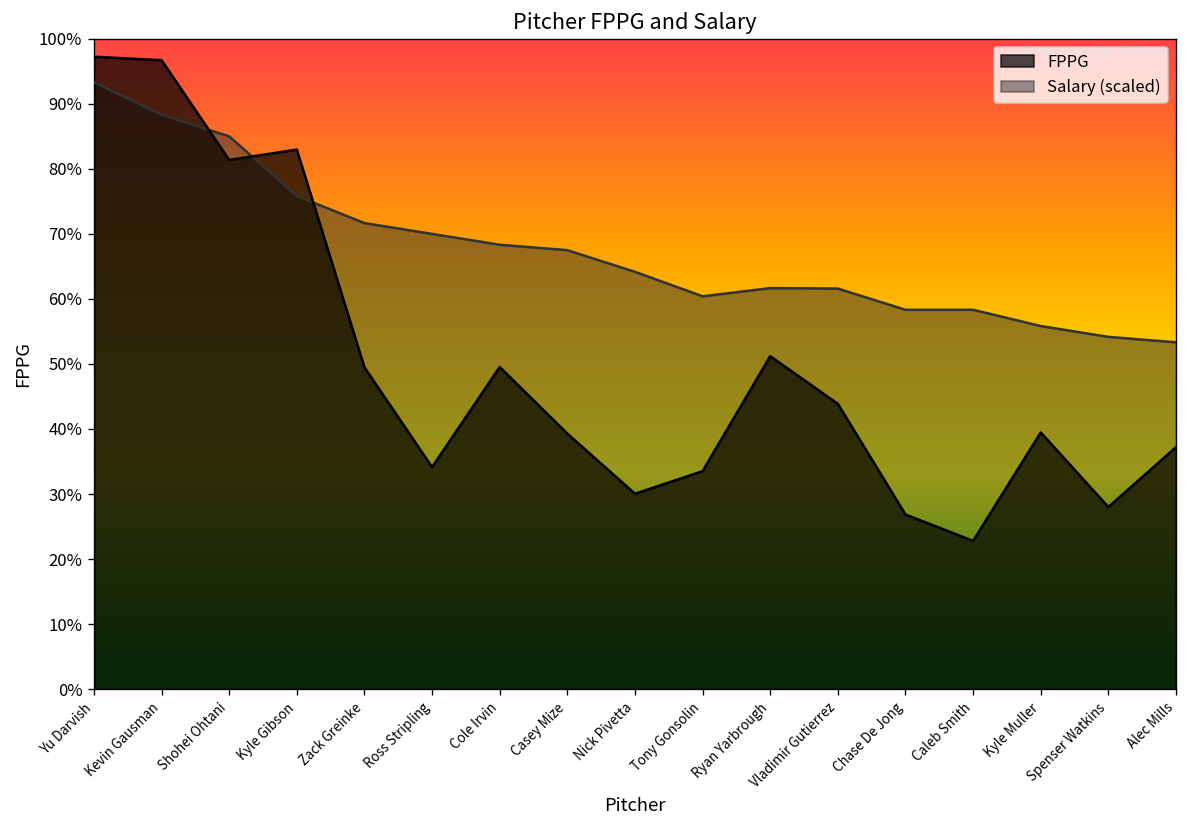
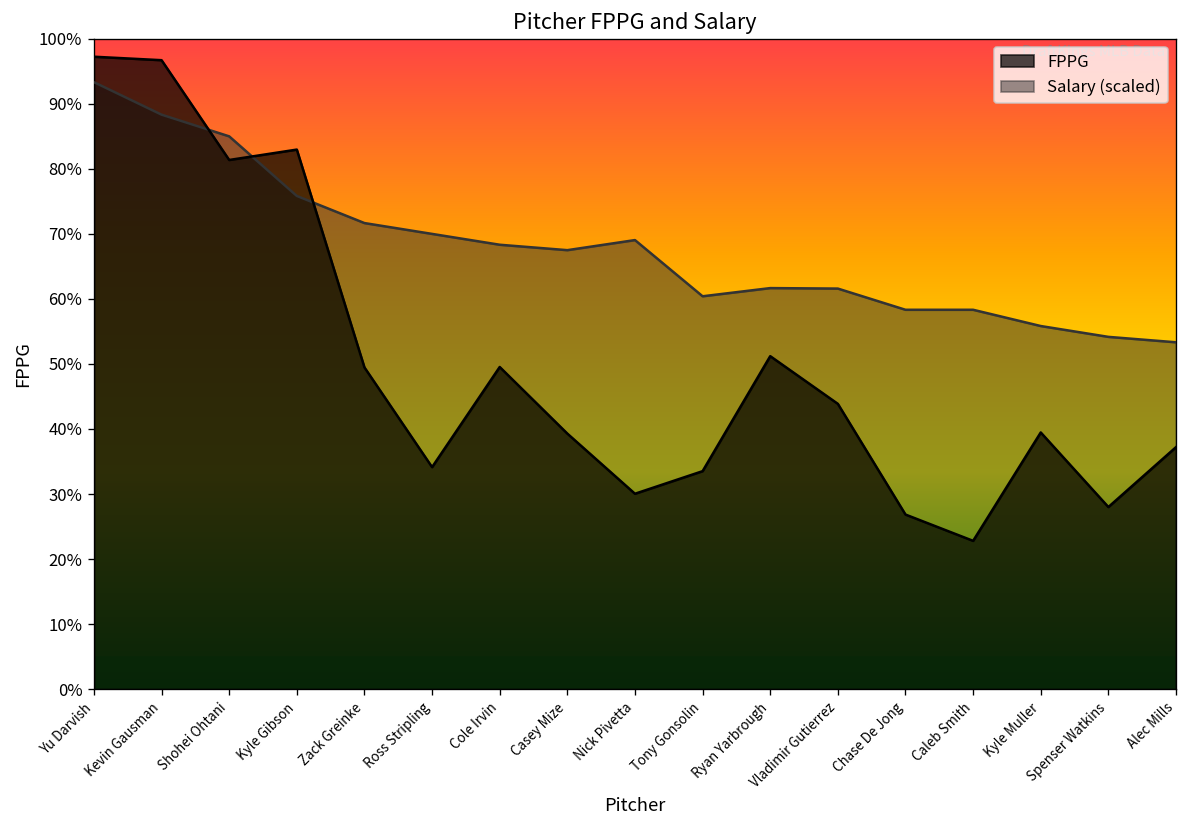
Salary (scaled), Nick Pivetta: 64% -> 69%
